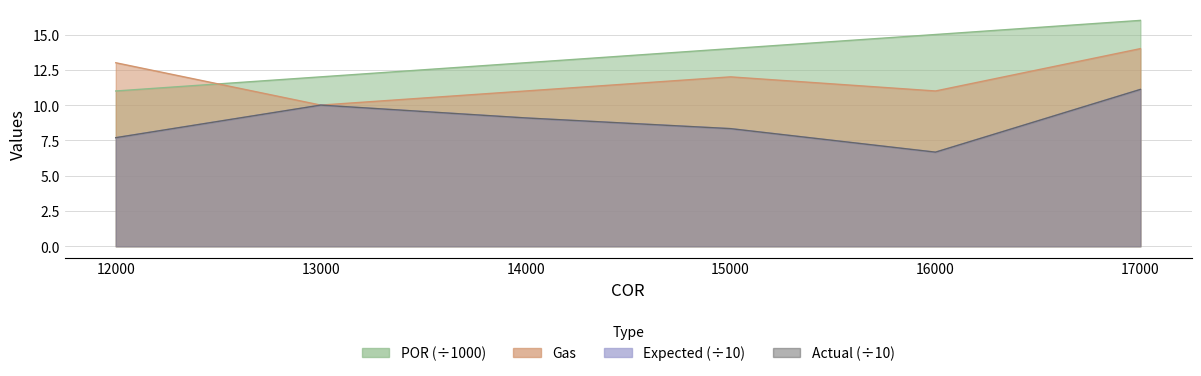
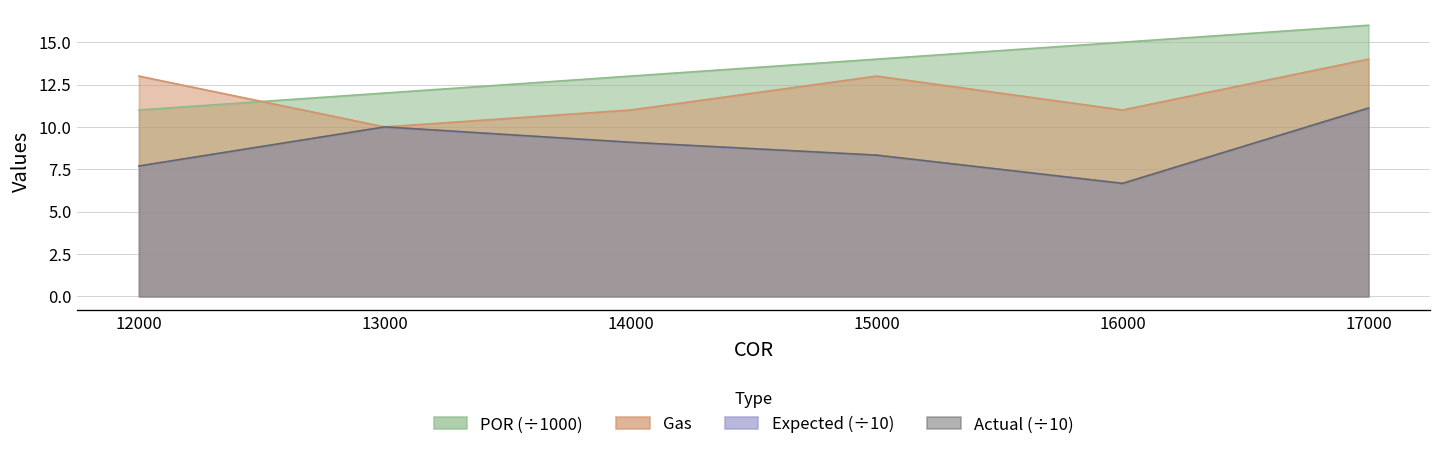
Gas, 15000: 12 -> 13
